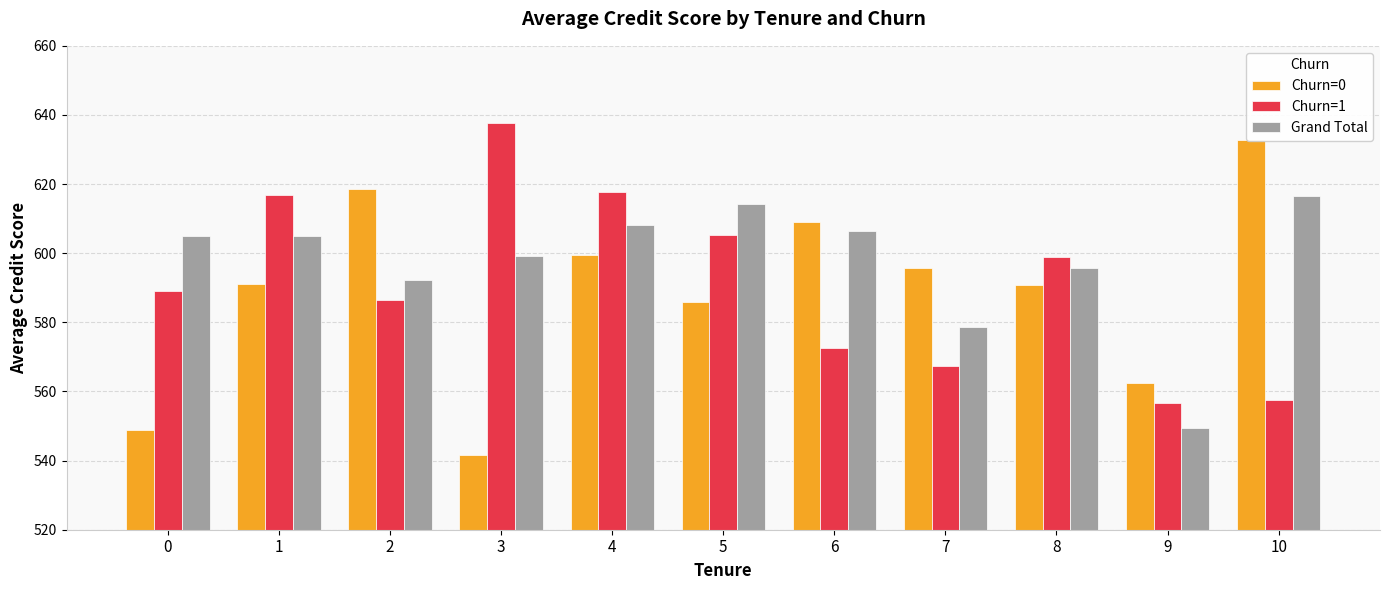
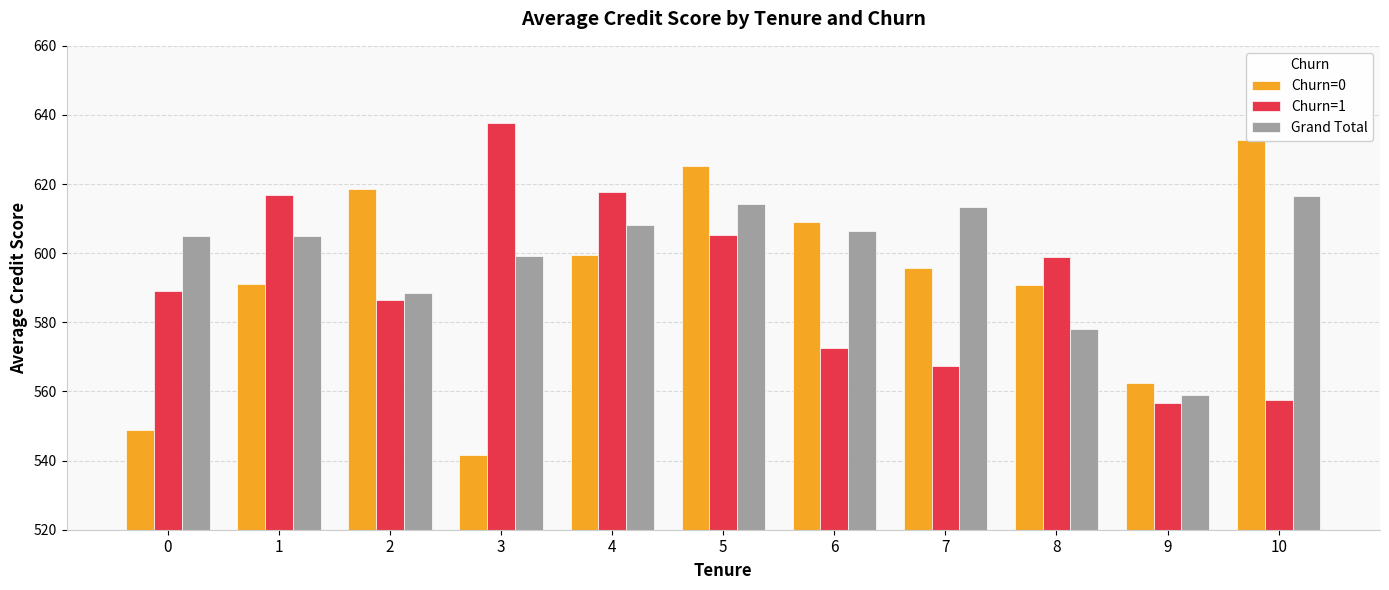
Grand Total, 2: 592 -> 588
Churn=0, 5: 586 -> 625
Grand Total, 7: 579 -> 613
Grand Total, 8: 596 -> 578
Grand Total, 9: 549 -> 559
